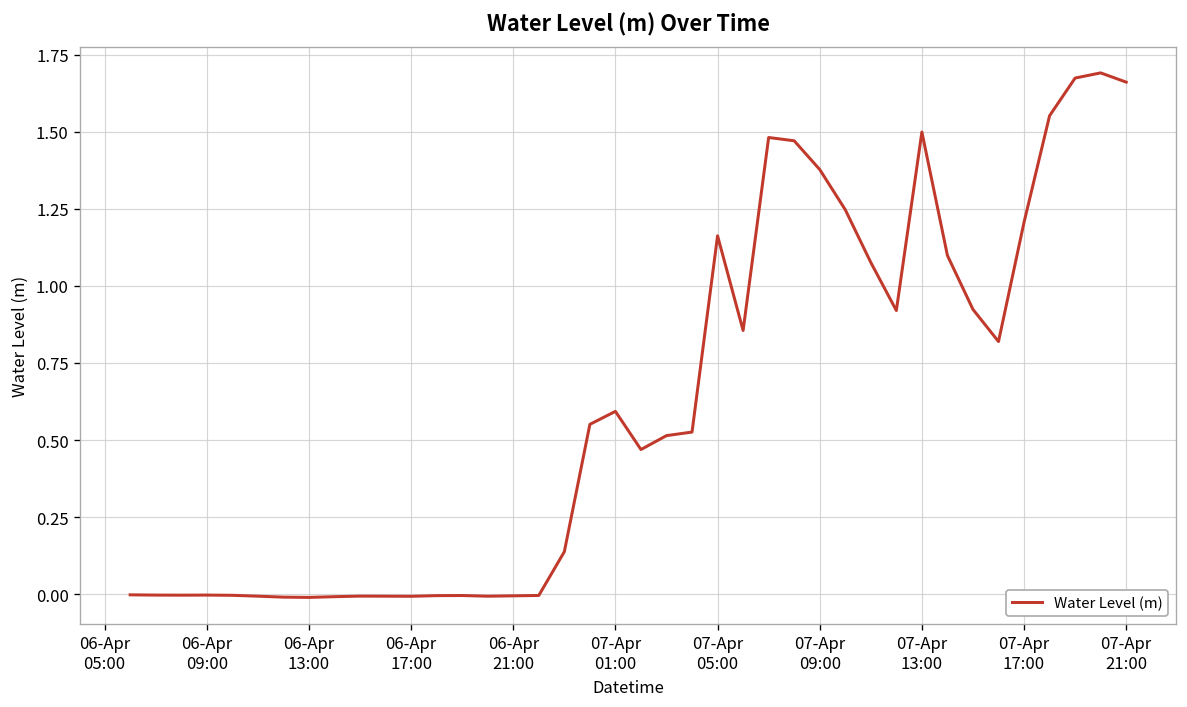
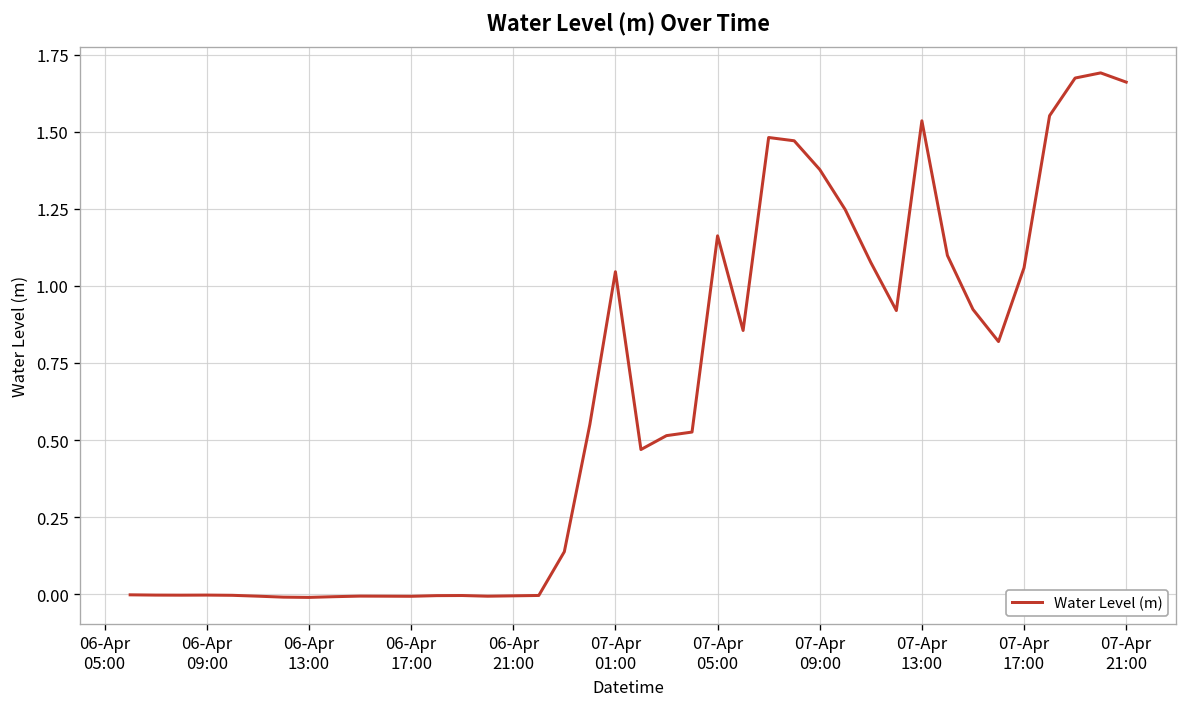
07-Apr 01:00: 0.59 -> 1.05
07-Apr 13:00: 1.50 -> 1.54
07-Apr 17:00: 1.21 -> 1.06
